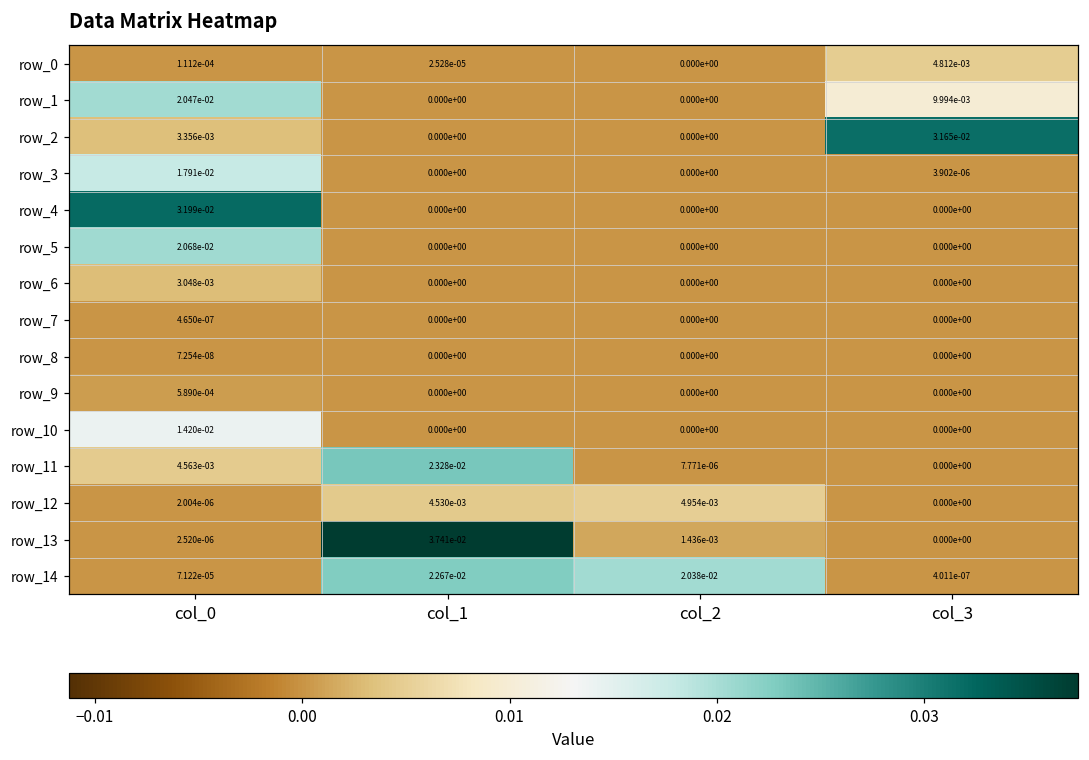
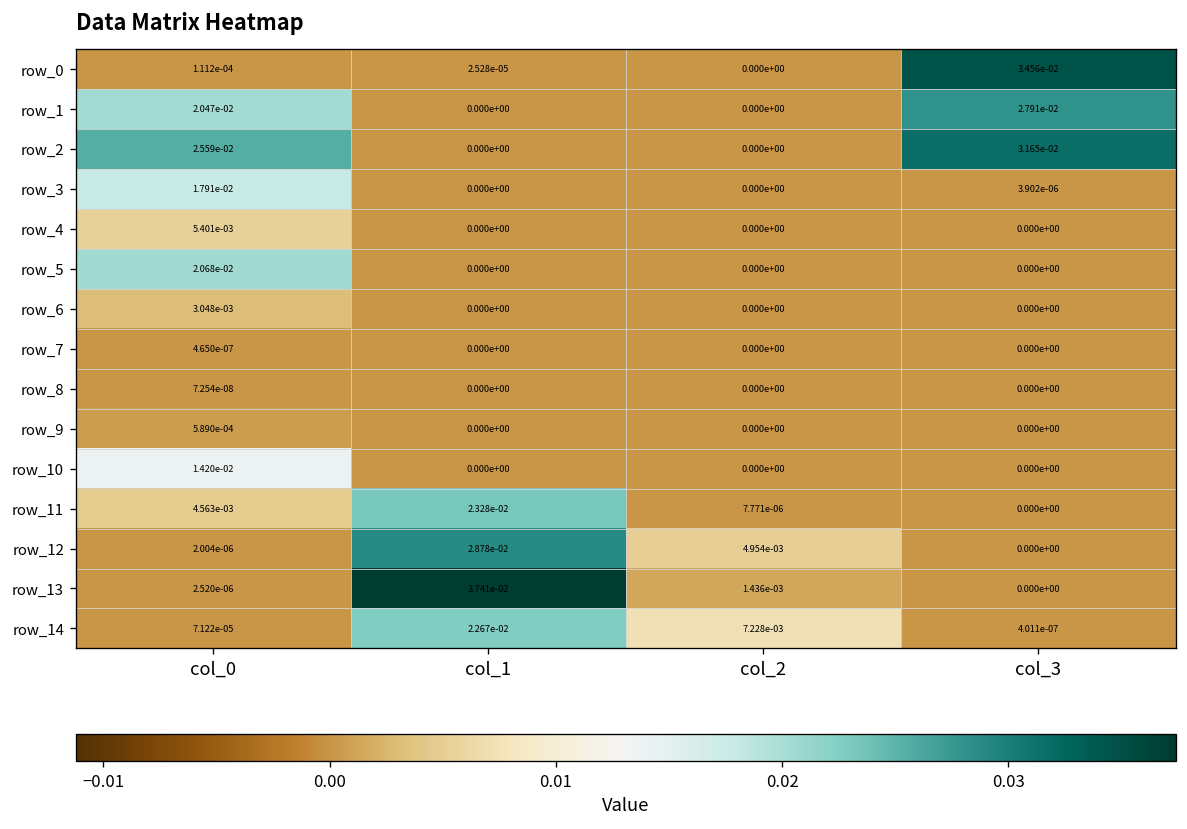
row_0, col_3: 4.812e-03 -> 3.456e-02
row_1, col_3: 9.994e-03 -> 2.791e-02
row_2, col_0: 3.356e-03 -> 2.559e-02
row_4, col_0: 3.199e-02 -> 5.401e-03
row_12, col_1: 4.530e-03 -> 2.878e-02
row_14, col_2: 2.038e-02 -> 7.228e-03
